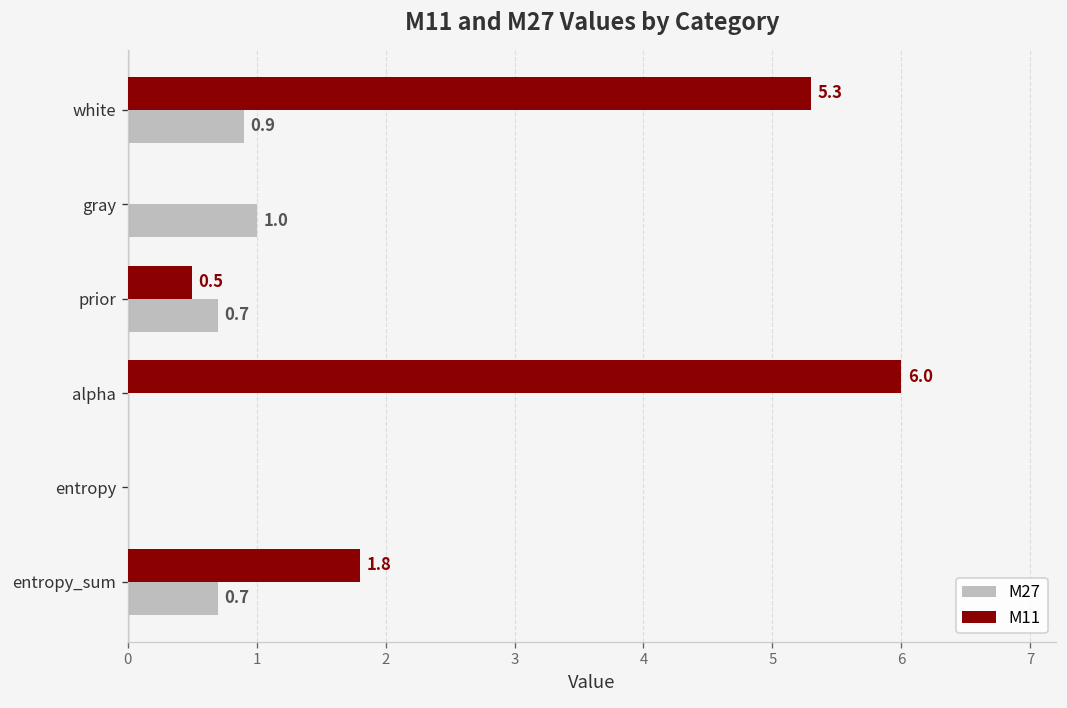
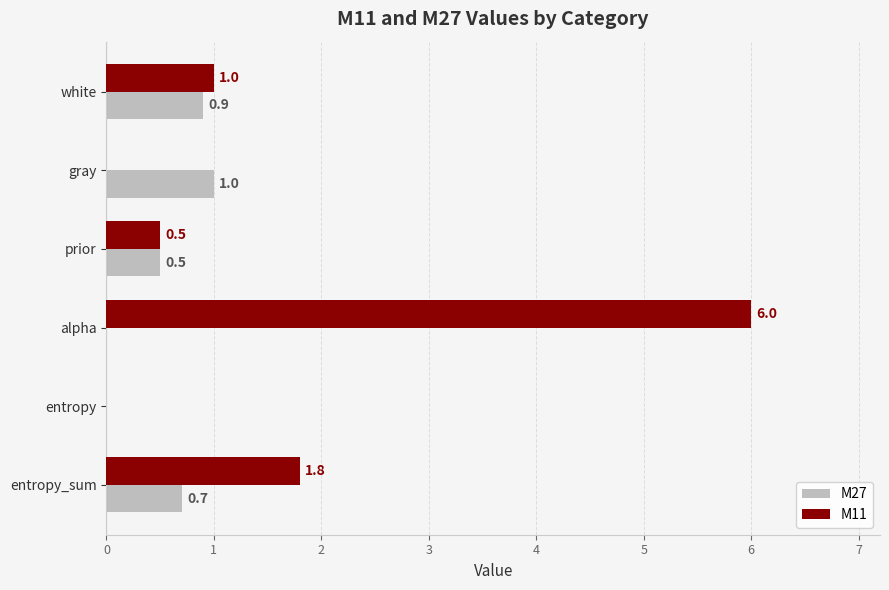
M11, white: 5.3 -> 1.0
M27, prior: 0.7 -> 0.5
